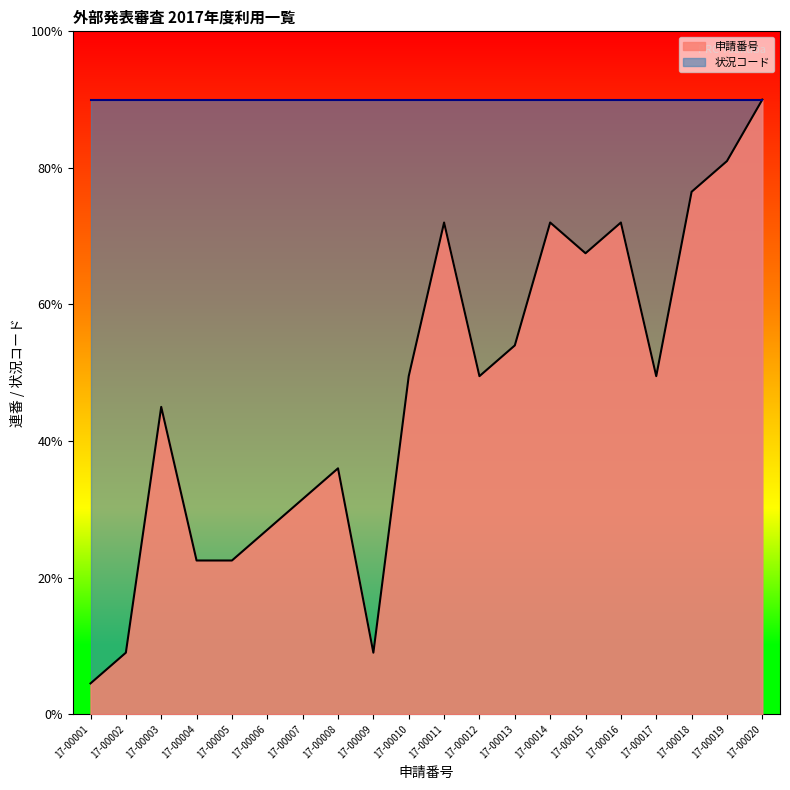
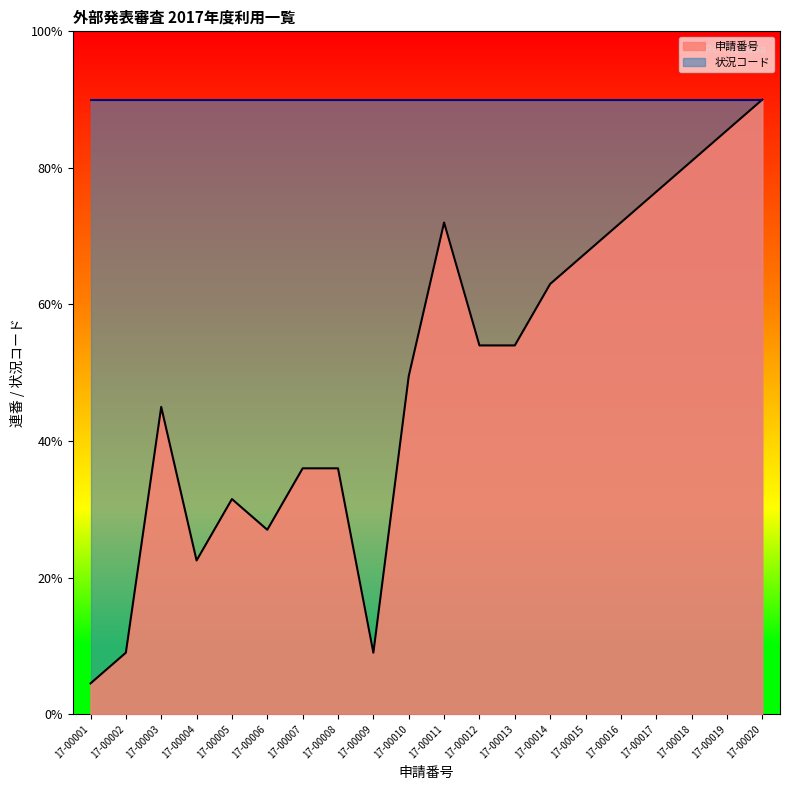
申請番号, 17-00005: 23% -> 31%
申請番号, 17-00007: 31% -> 36%
申請番号, 17-00012: 50% -> 54%
申請番号, 17-00014: 72% -> 63%
申請番号, 17-00017: 50% -> 77%
申請番号, 17-00018: 77% -> 81%
申請番号, 17-00019: 81% -> 86%
